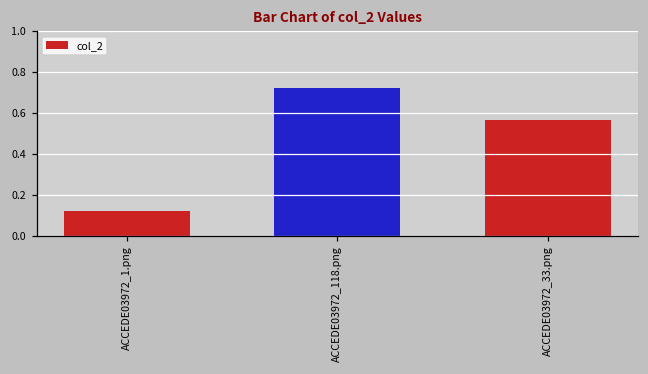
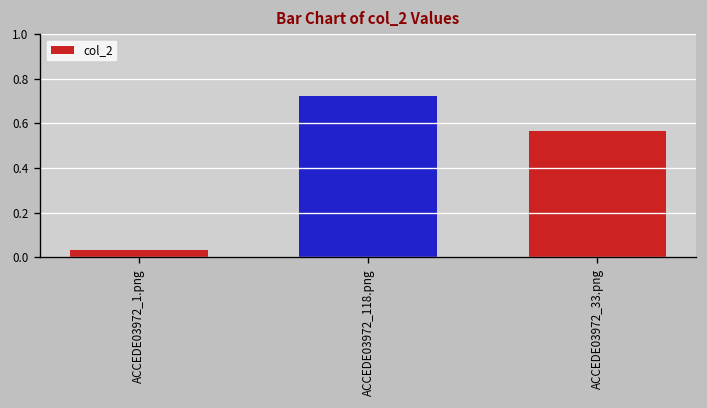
ACCEDE03972_1.png: 0.12 -> 0.03
